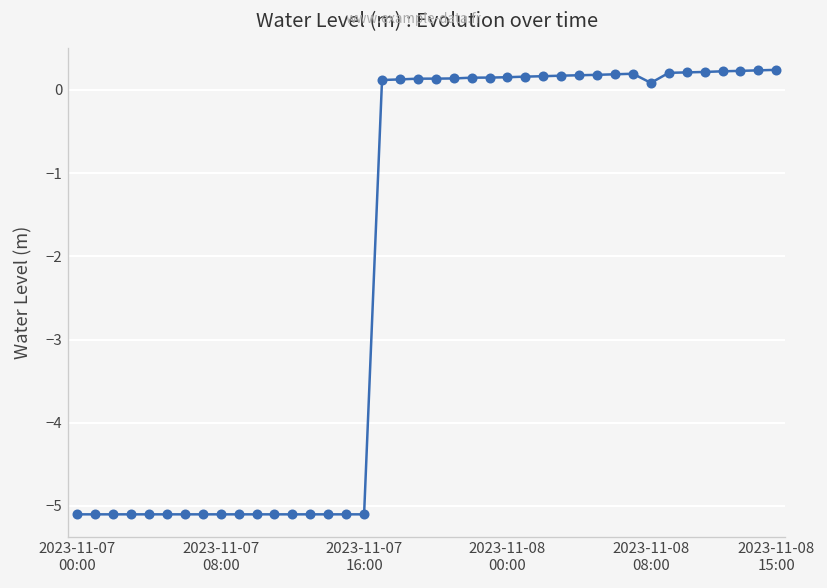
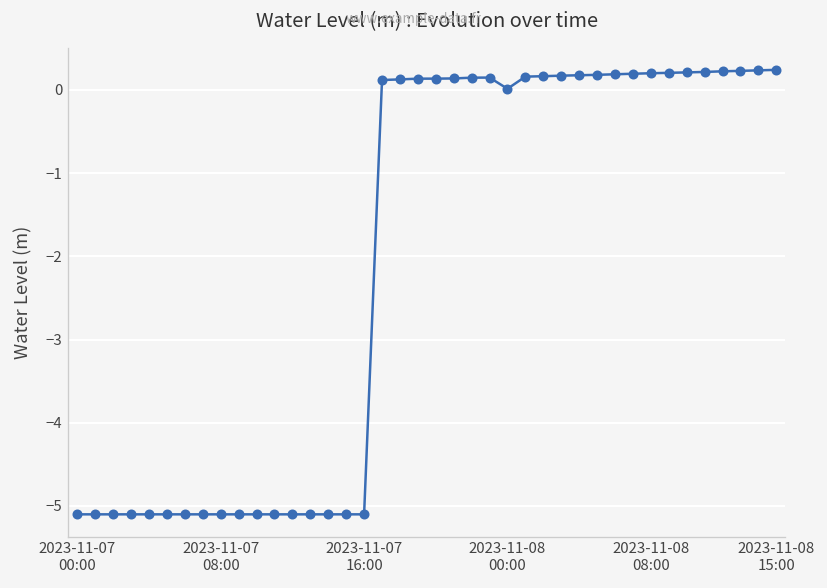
2023-11-08 00:00: 0.2 -> 0.0
2023-11-08 08:00: 0.1 -> 0.2
